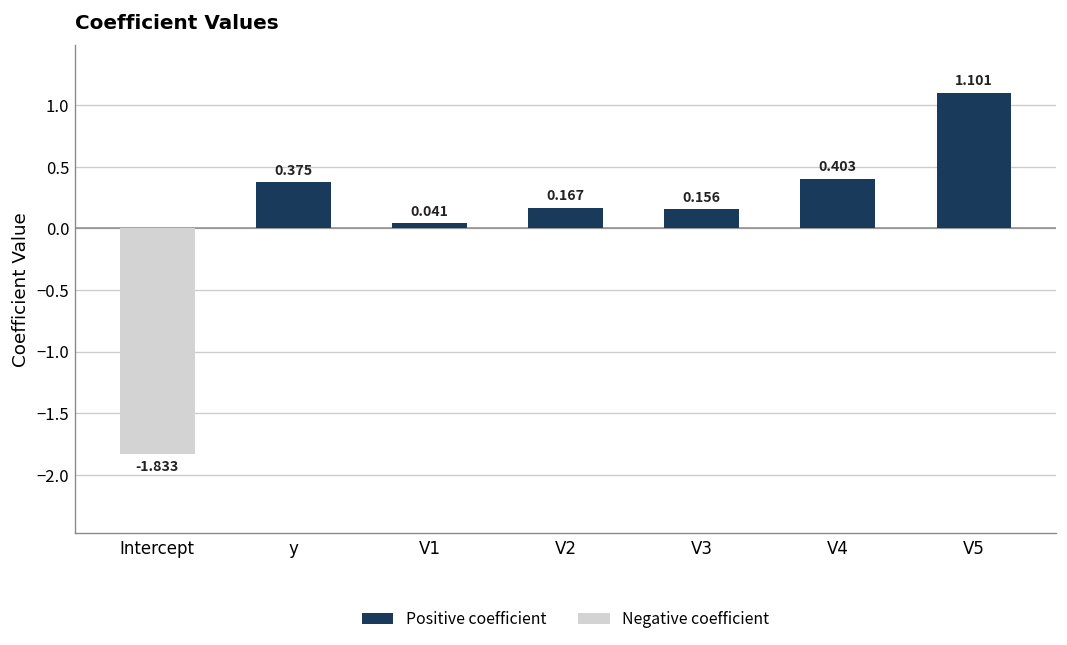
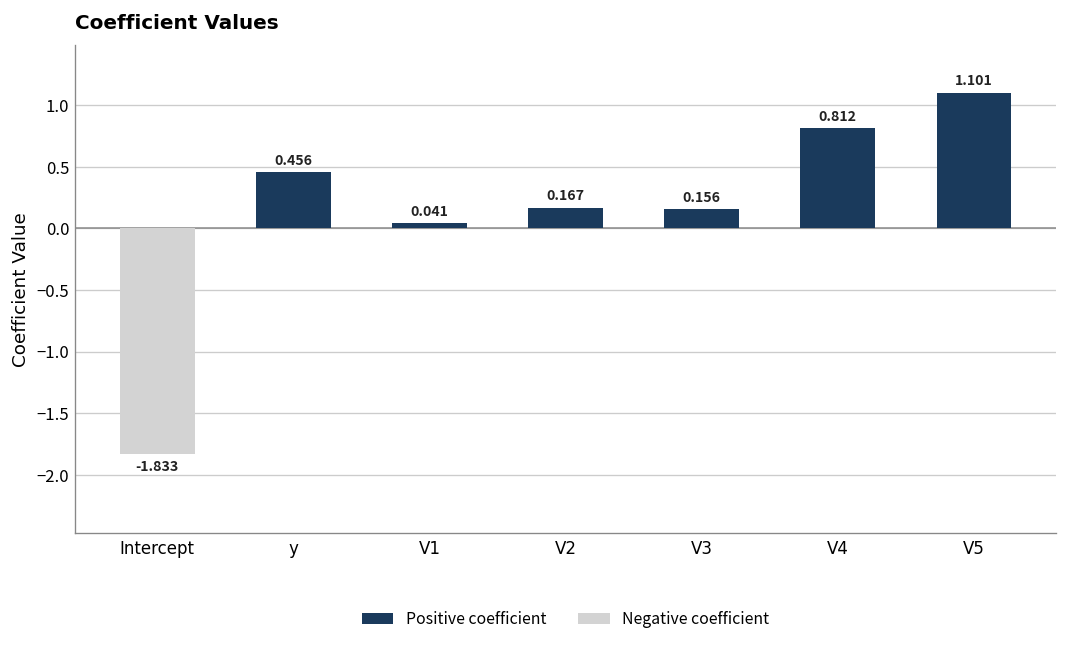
Positive coefficient, y: 0.375 -> 0.456
Positive coefficient, V4: 0.403 -> 0.812
